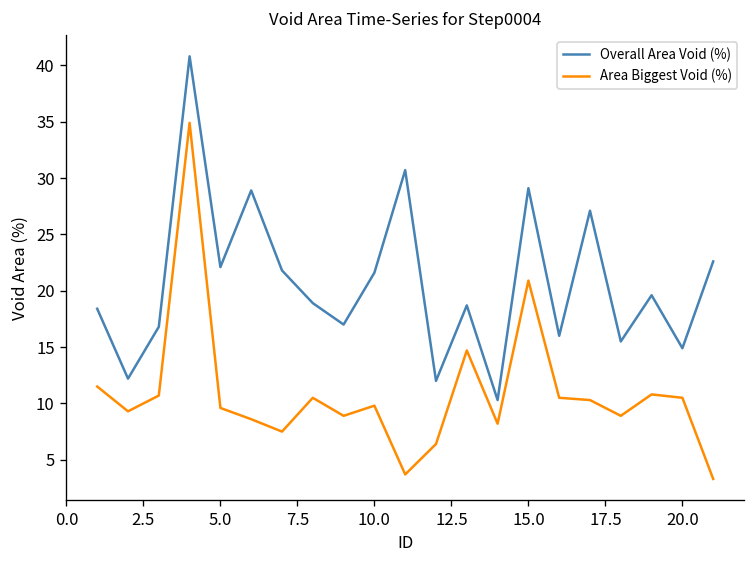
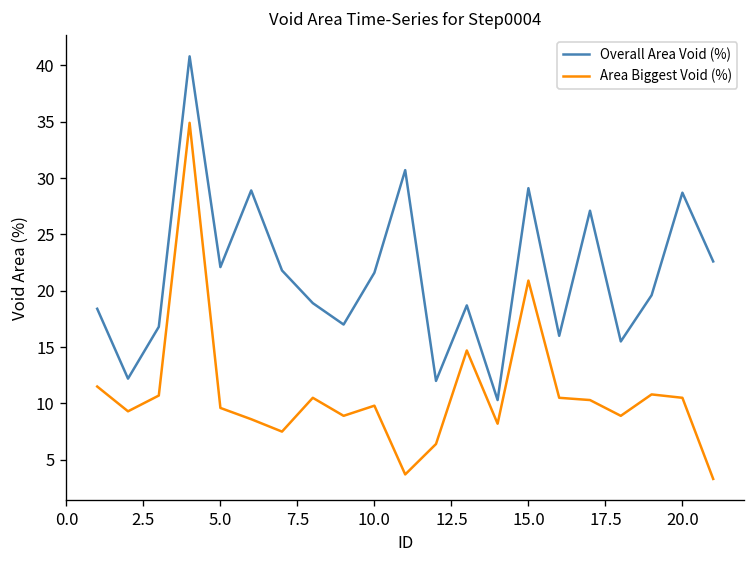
Overall Area Void (%), 20.0: 15 -> 29
